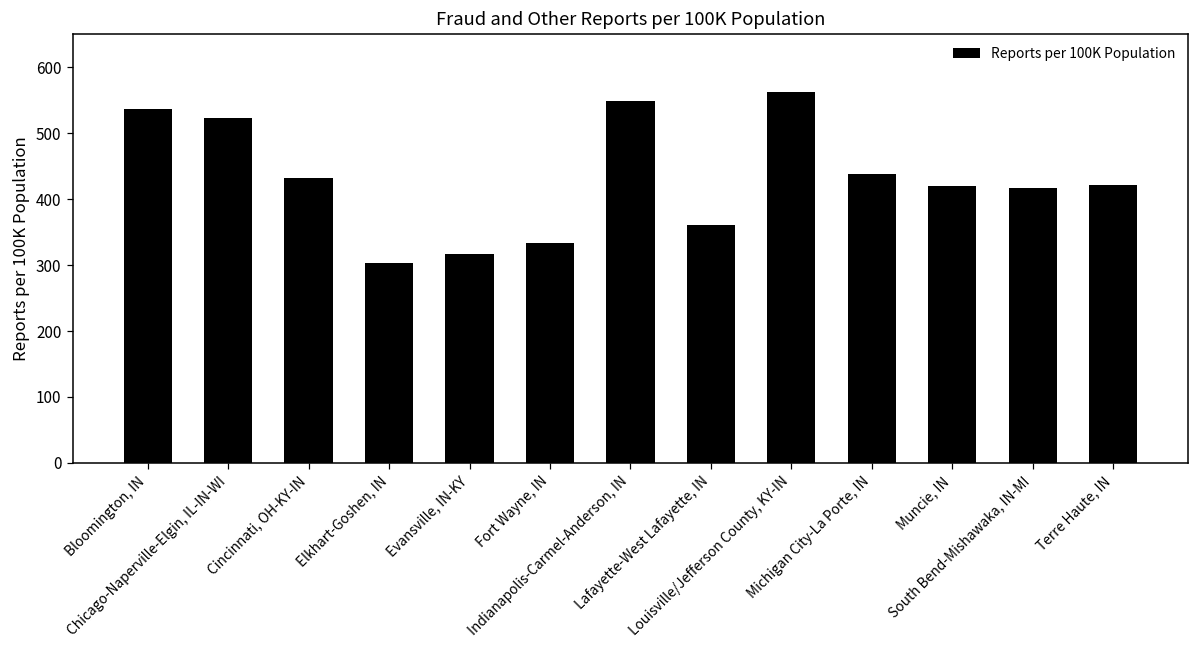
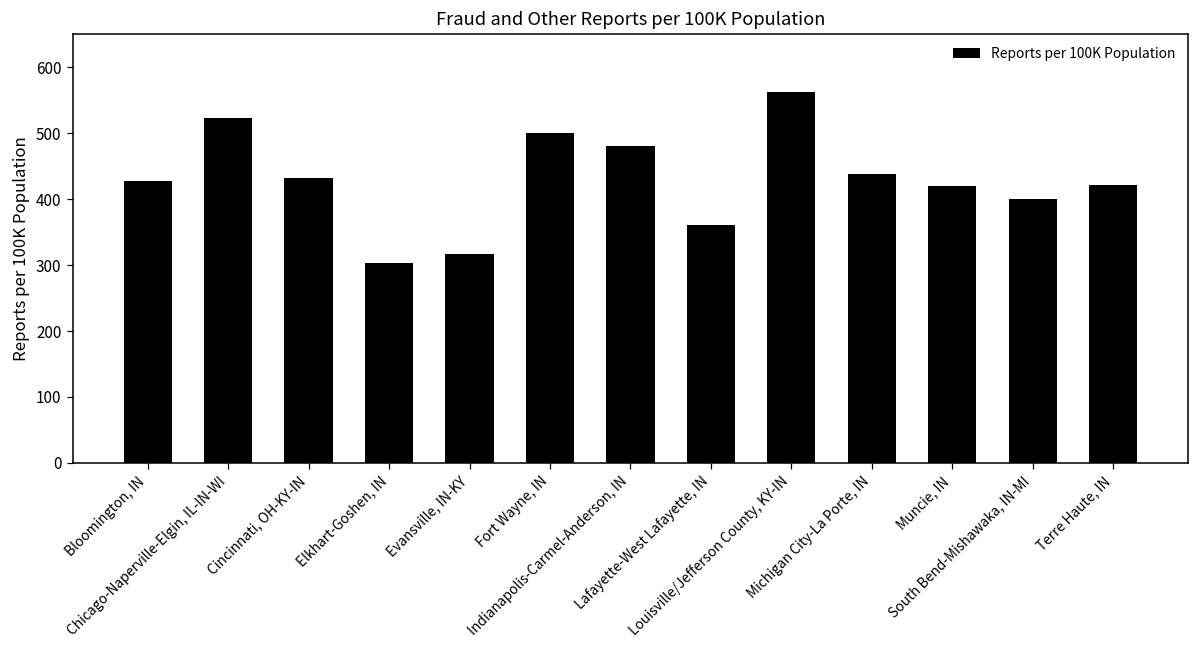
Bloomington, IN: 540 -> 430
Fort Wayne, IN: 330 -> 500
Indianapolis-Carmel-Anderson, IN: 550 -> 480
South Bend-Mishawaka, IN-MI: 420 -> 400
